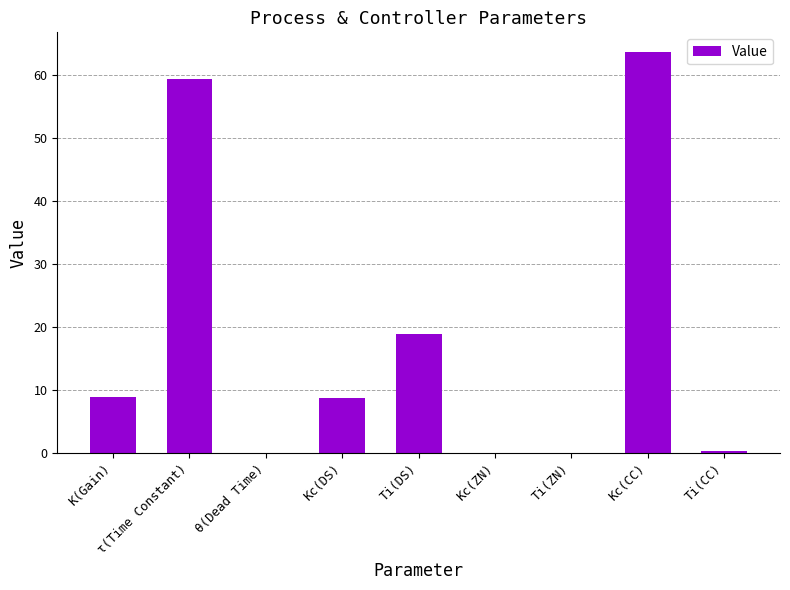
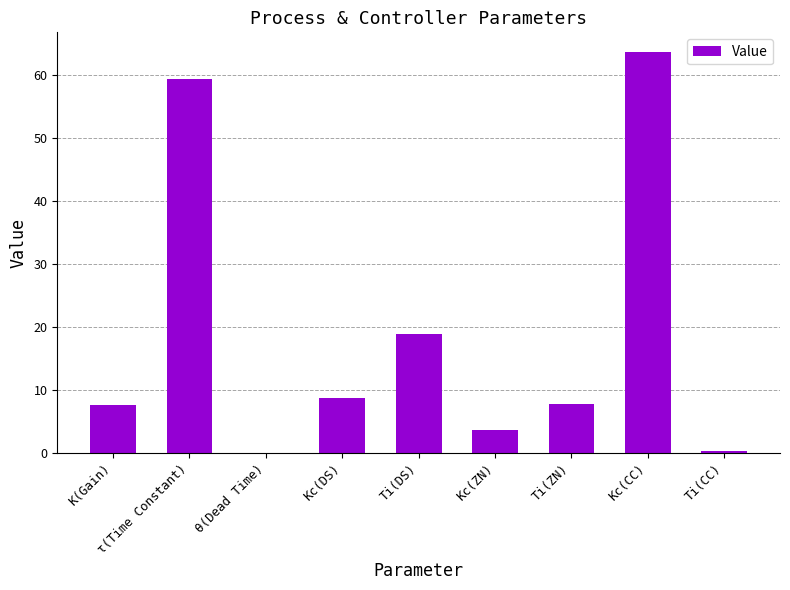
K(Gain): 9 -> 8
Kc(ZN): 0 -> 4
Ti(ZN): 0 -> 8
